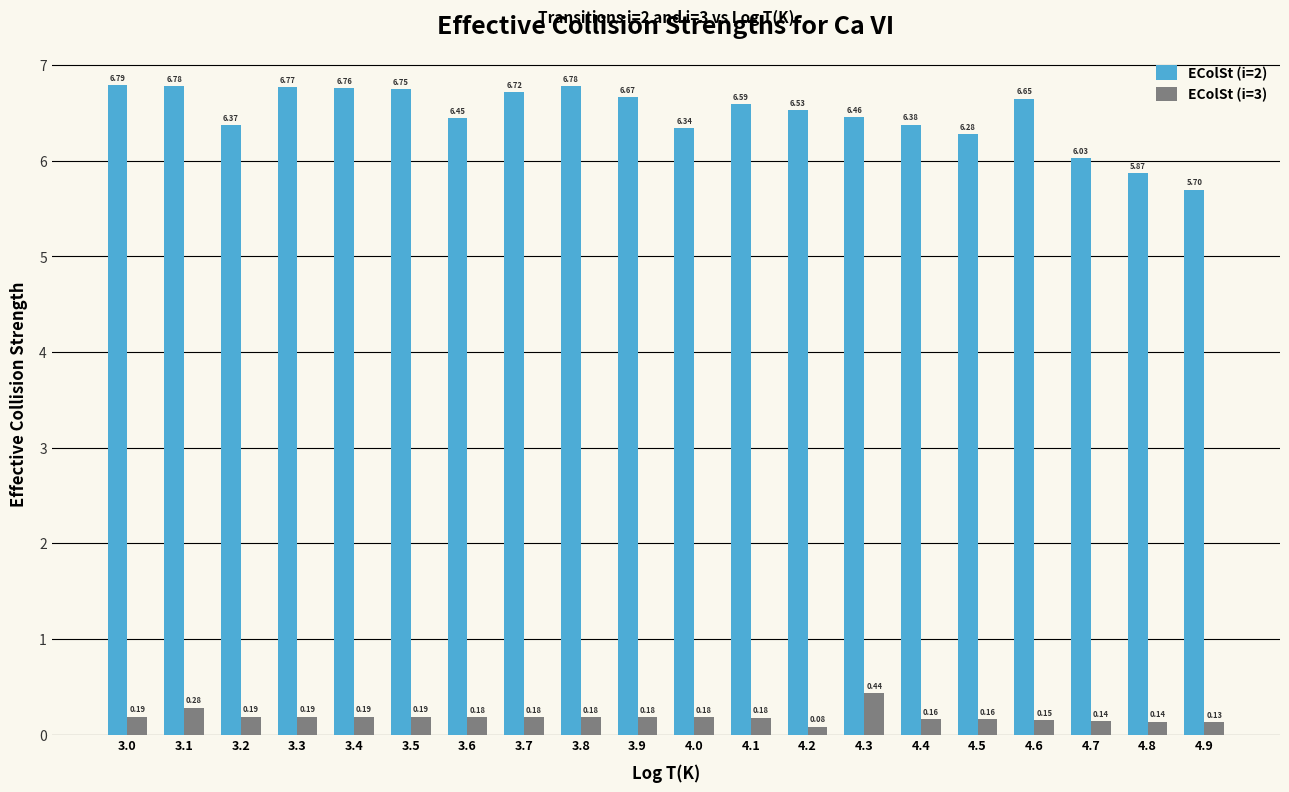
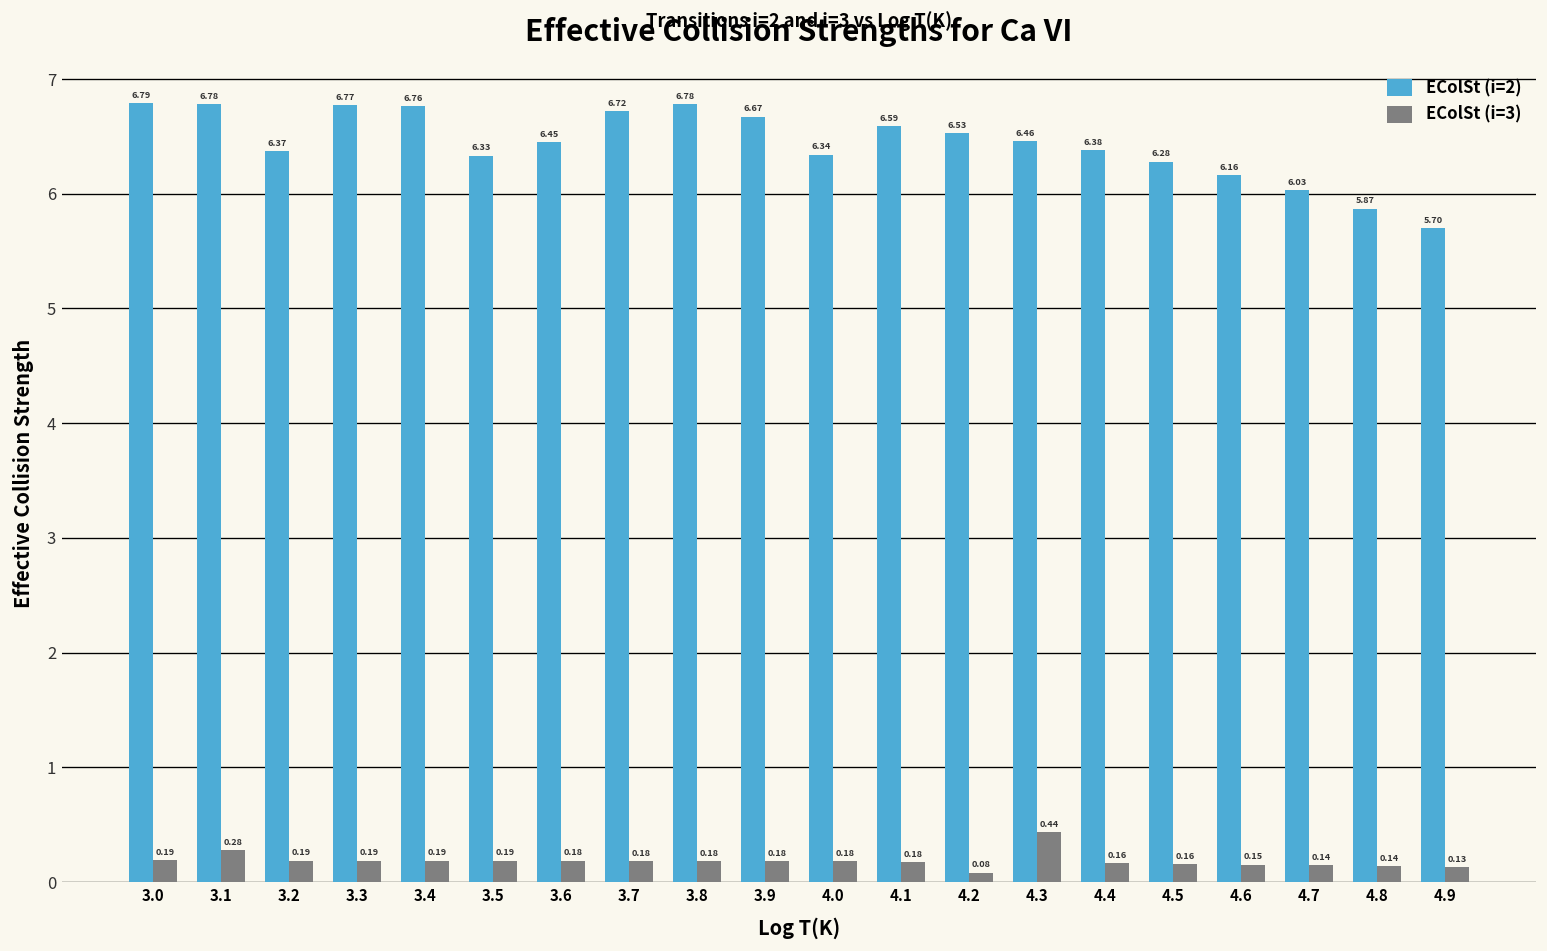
EColSt (i=2), 3.5: 6.75 -> 6.33
EColSt (i=2), 4.6: 6.65 -> 6.16
